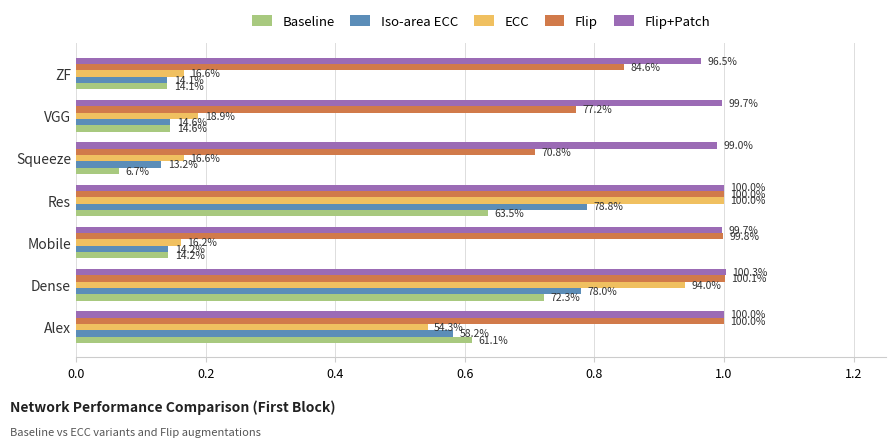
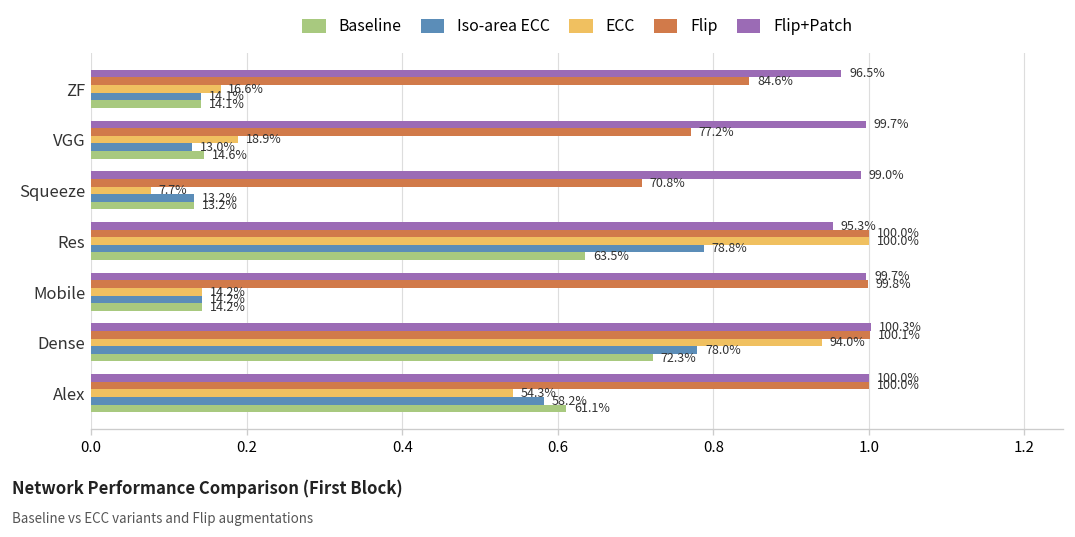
Iso-area ECC, VGG: 14.6% -> 13.0%
ECC, Squeeze: 16.6% -> 7.7%
Baseline, Squeeze: 6.7% -> 13.2%
Flip+Patch, Res: 100.0% -> 95.3%
ECC, Mobile: 16.2% -> 14.2%
